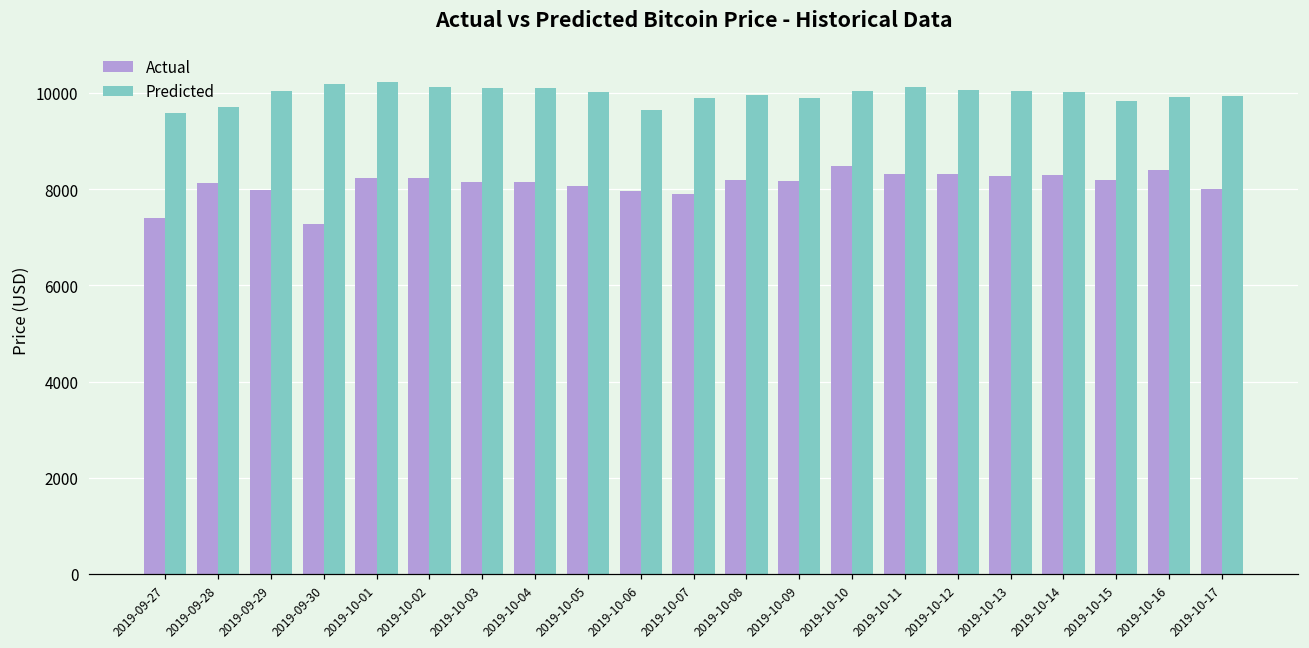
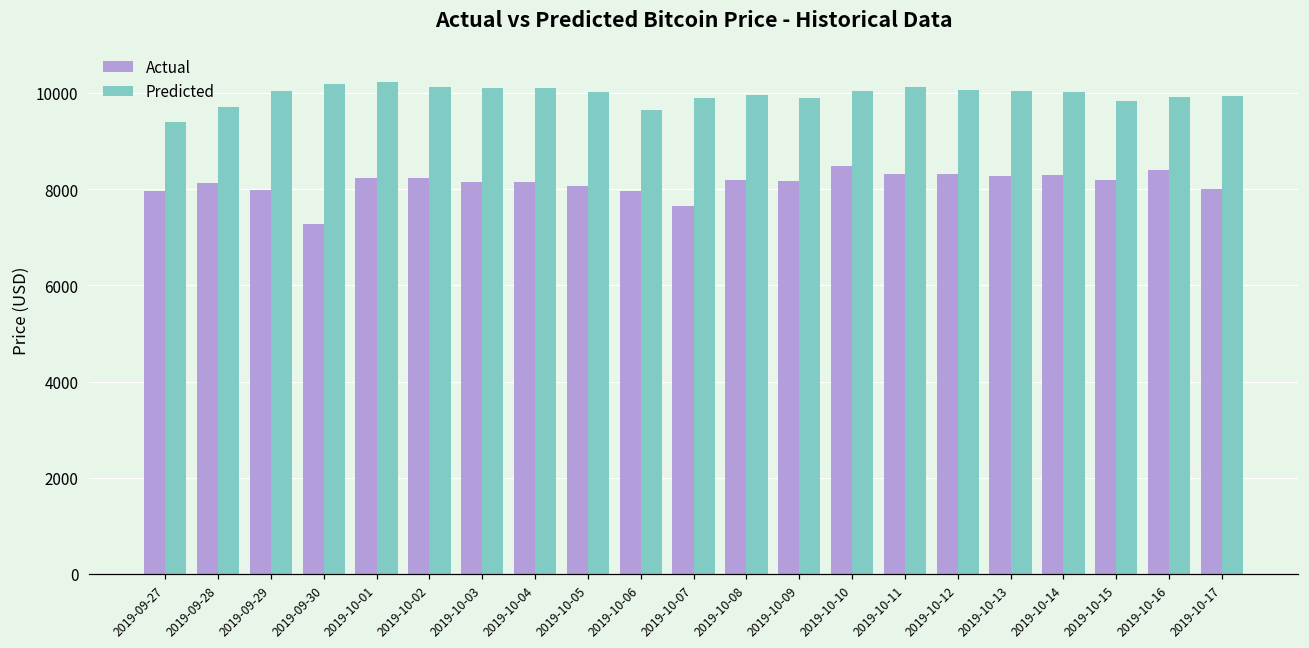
Actual, 2019-09-27: 7400 -> 8000
Predicted, 2019-09-27: 9600 -> 9400
Actual, 2019-10-07: 7900 -> 7600
